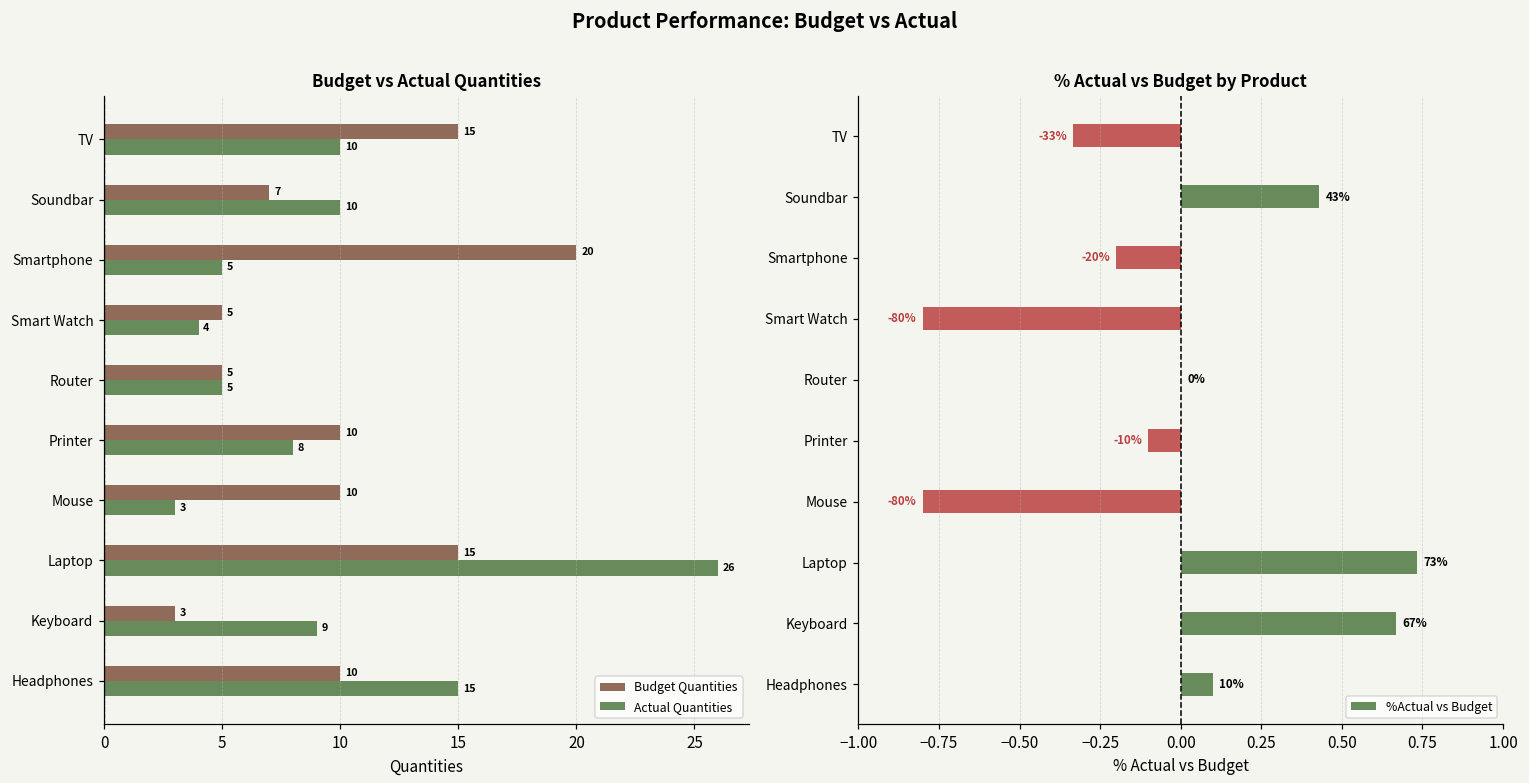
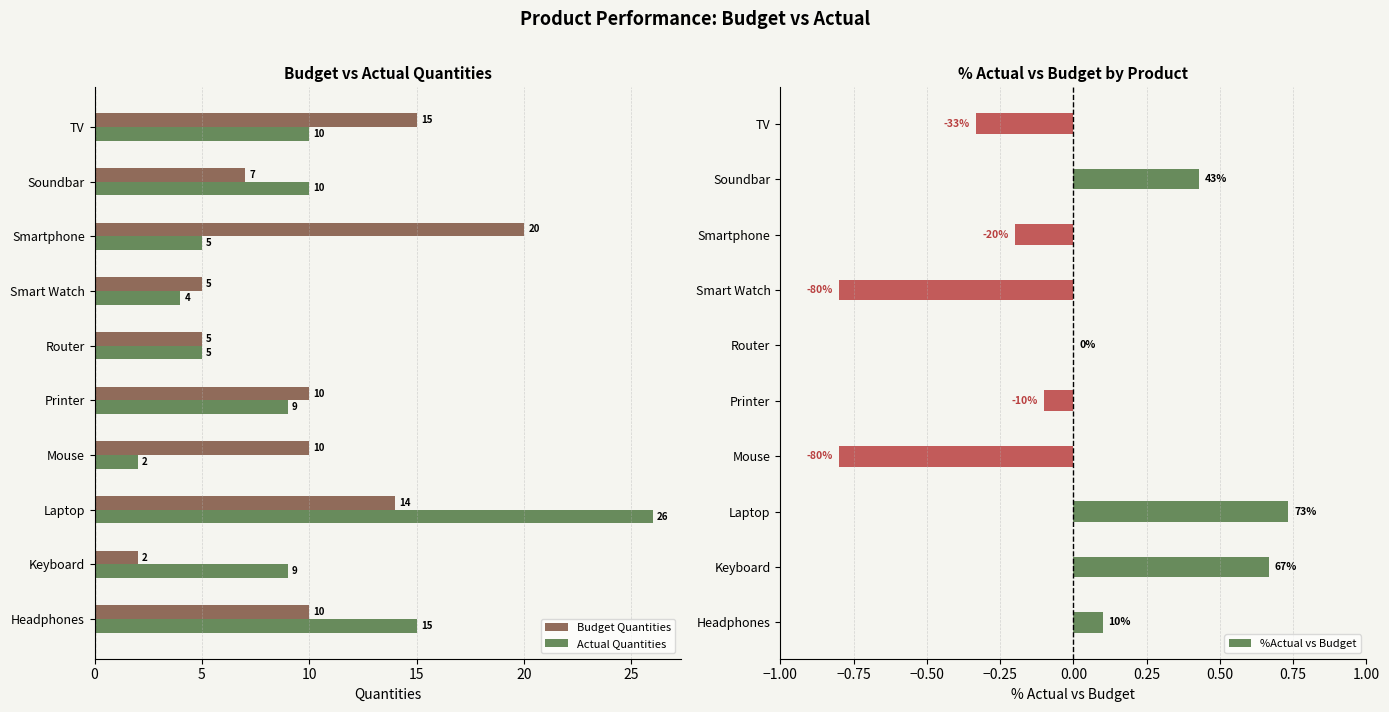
Budget vs Actual Quantities, Actual Quantities, Printer: 8 -> 9
Budget vs Actual Quantities, Actual Quantities, Mouse: 3 -> 2
Budget vs Actual Quantities, Budget Quantities, Laptop: 15 -> 14
Budget vs Actual Quantities, Budget Quantities, Keyboard: 3 -> 2
